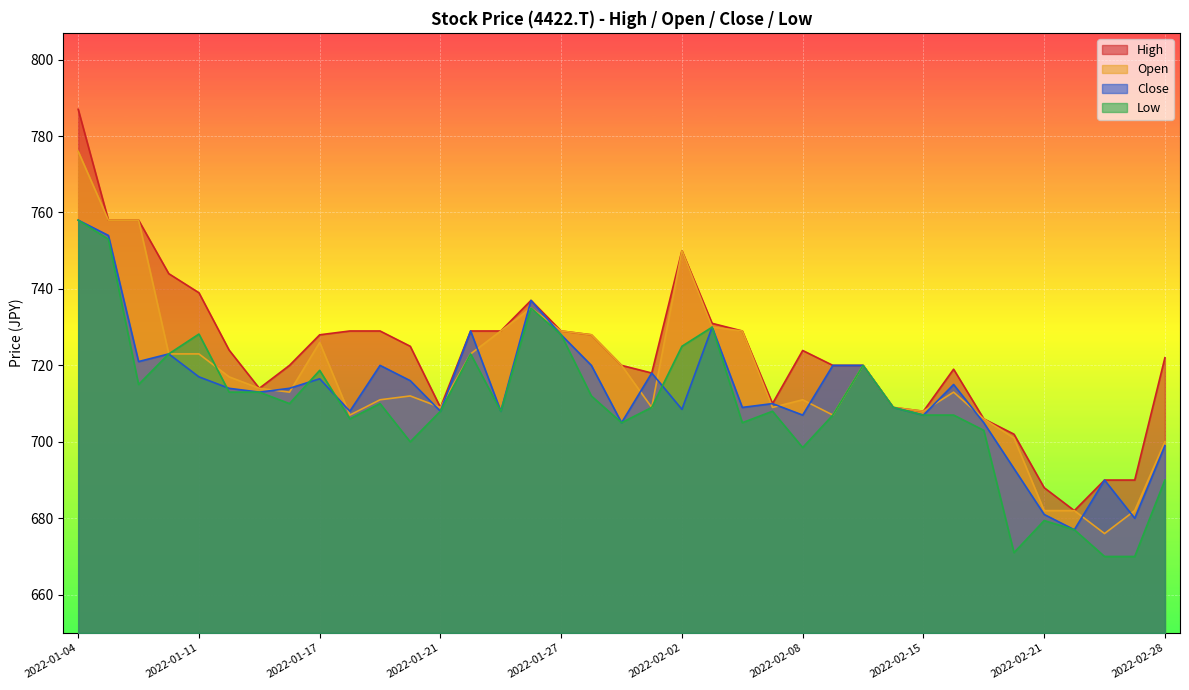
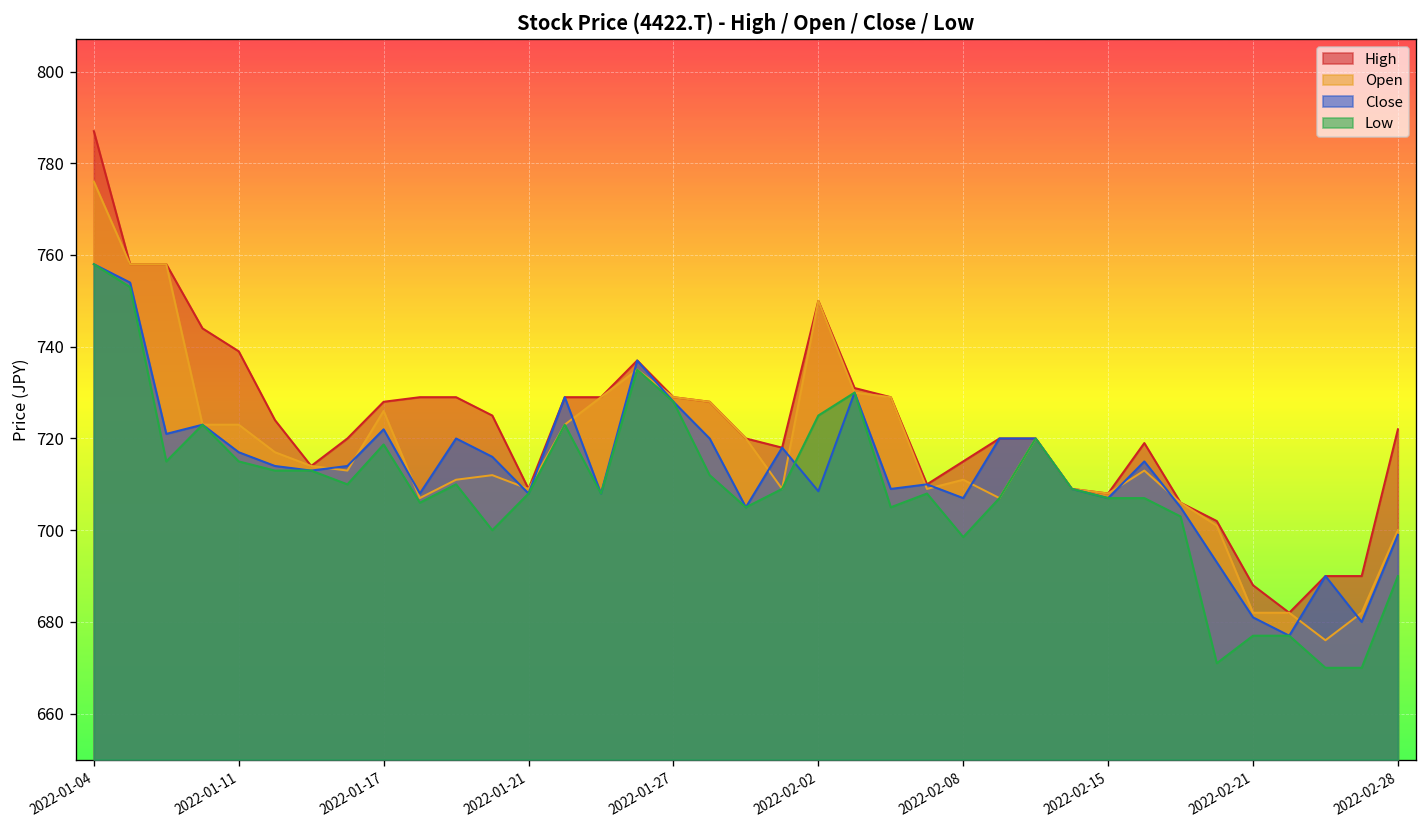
Low, 2022-01-11: 728 -> 715
Close, 2022-01-17: 717 -> 722
High, 2022-02-08: 724 -> 715
Low, 2022-02-21: 679 -> 677
